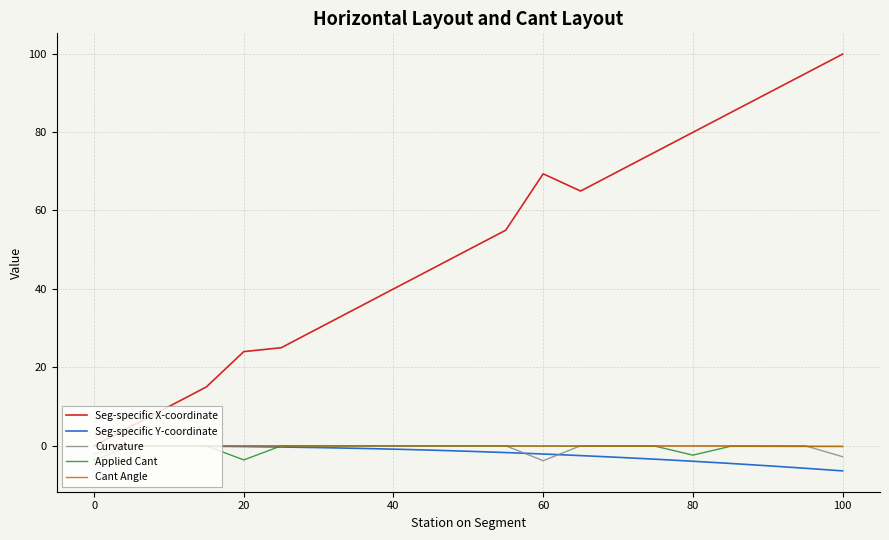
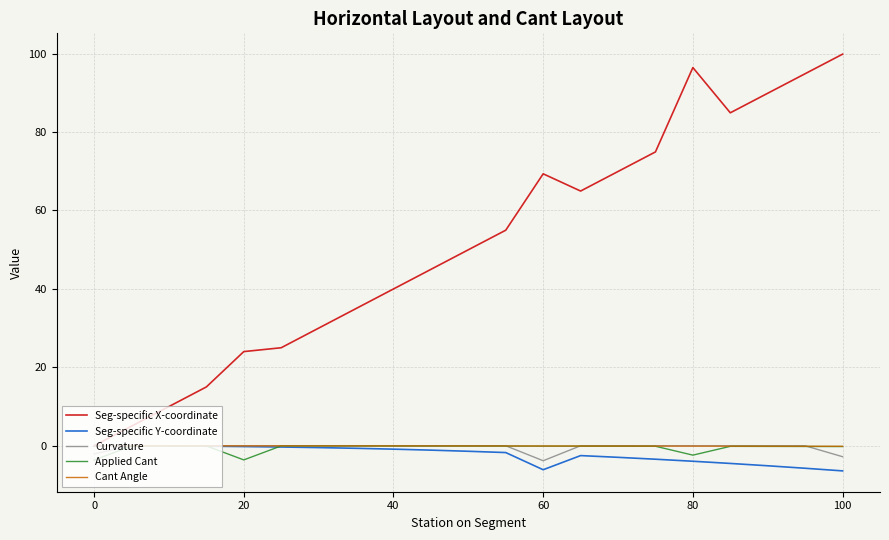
Seg-specific Y-coordinate, 60: -2 -> -6
Seg-specific X-coordinate, 80: 80 -> 96
